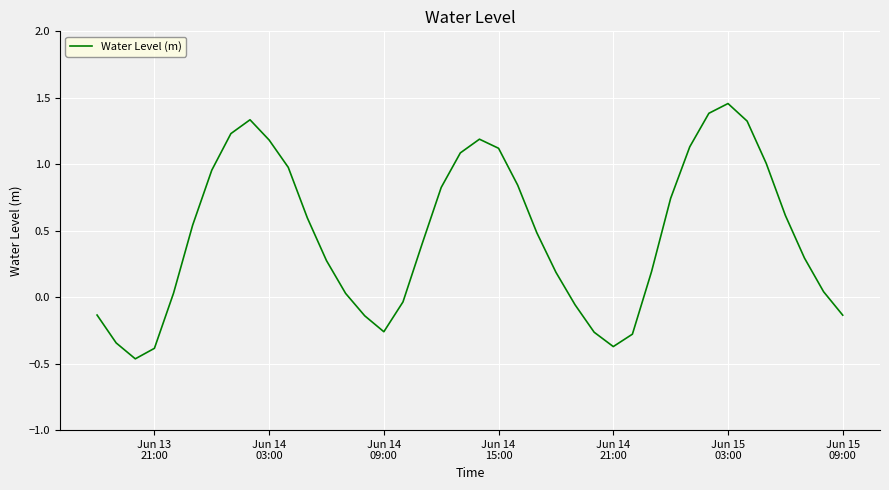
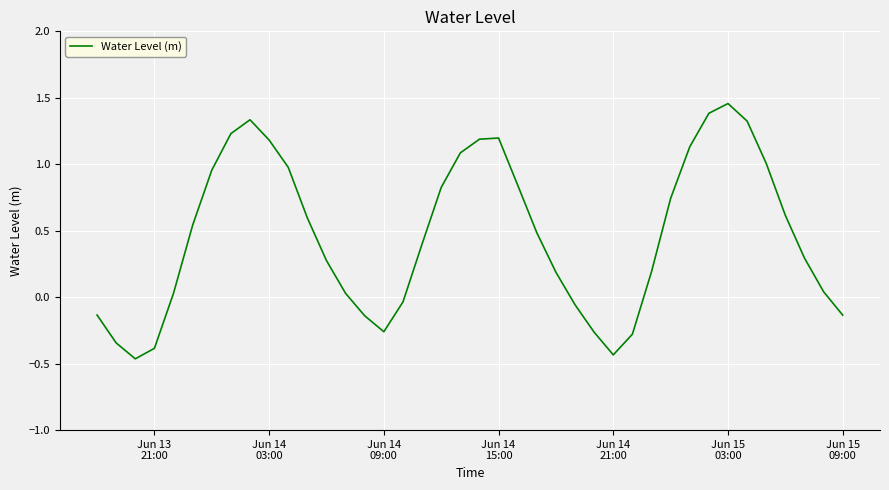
Jun 14 15:00: 1.12 -> 1.20
Jun 14 21:00: -0.37 -> -0.43
